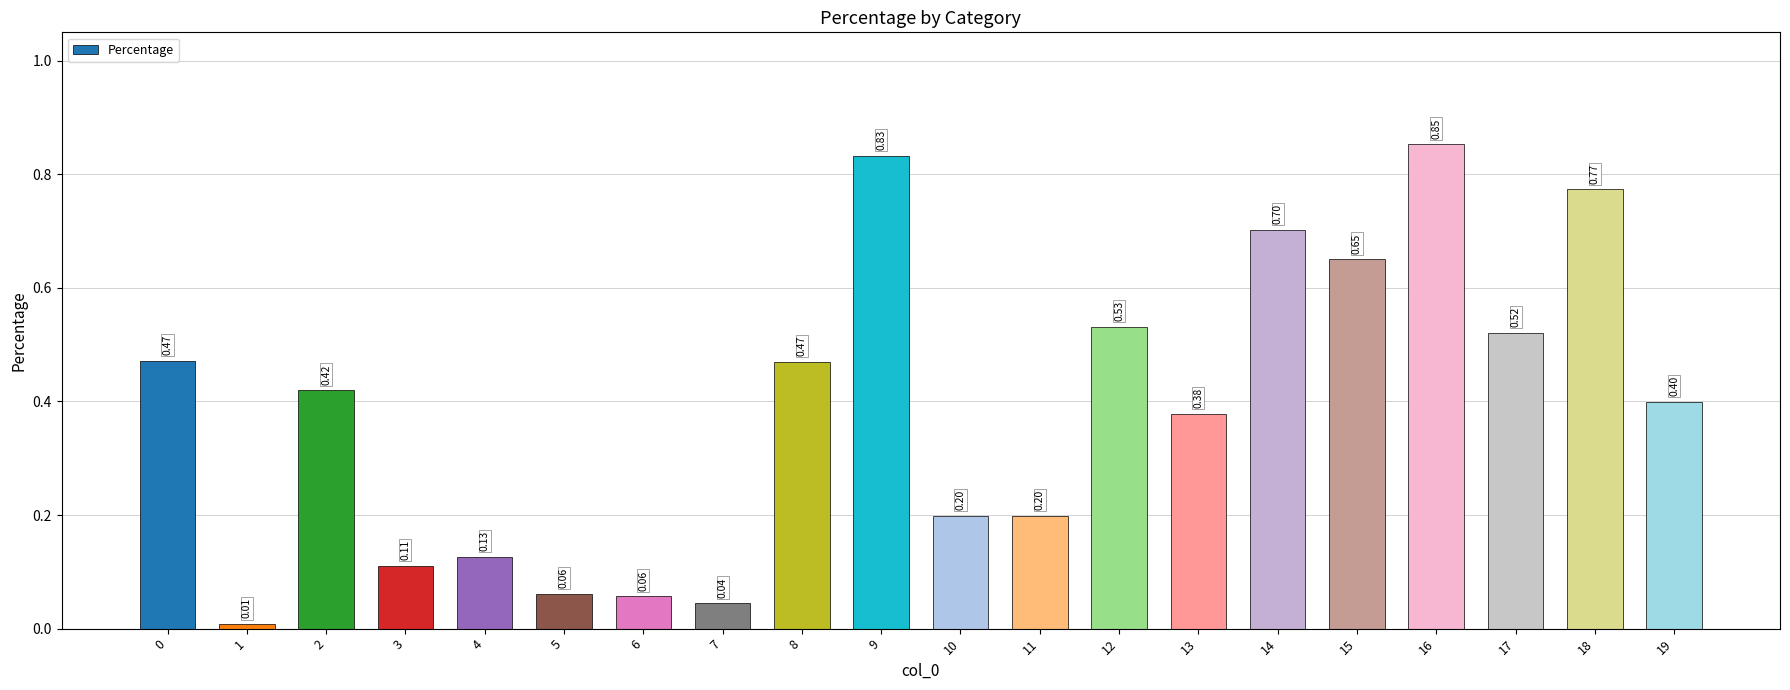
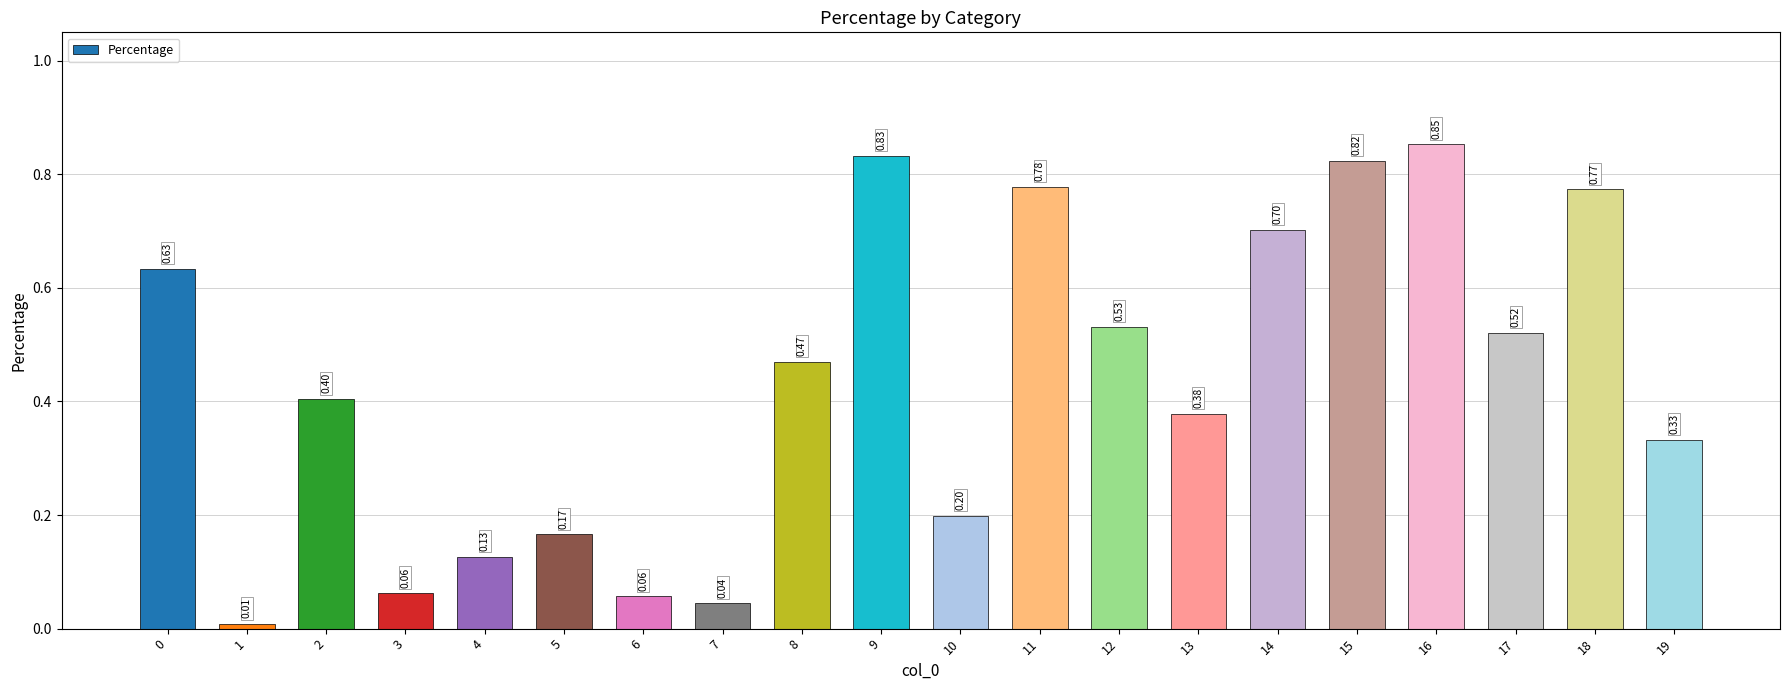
0: 0.47 -> 0.63
2: 0.42 -> 0.40
3: 0.11 -> 0.06
5: 0.06 -> 0.17
11: 0.20 -> 0.78
15: 0.65 -> 0.82
19: 0.40 -> 0.33
